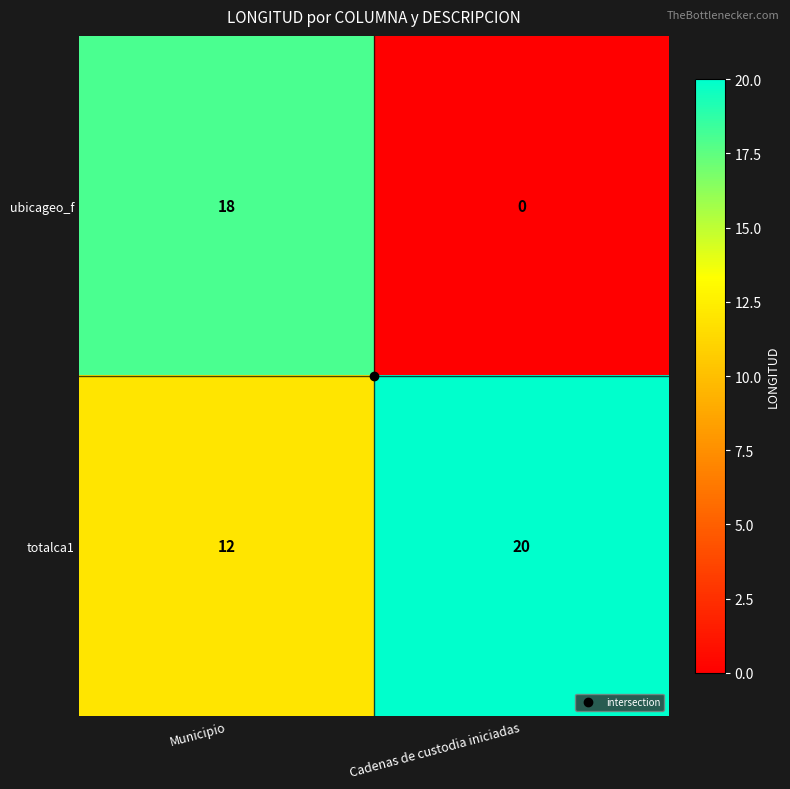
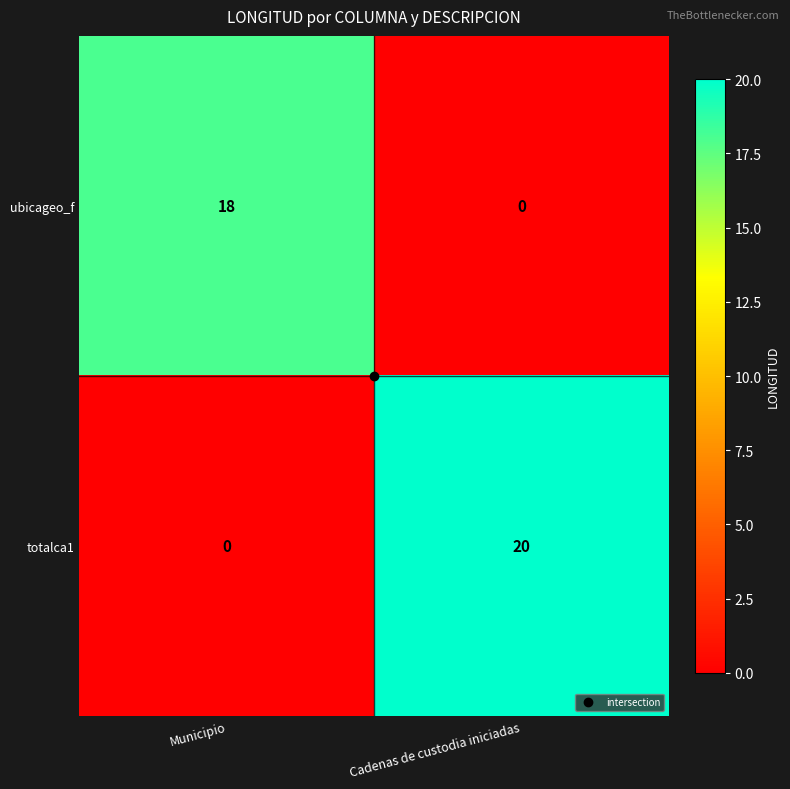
totalca1, Municipio: 12 -> 0
